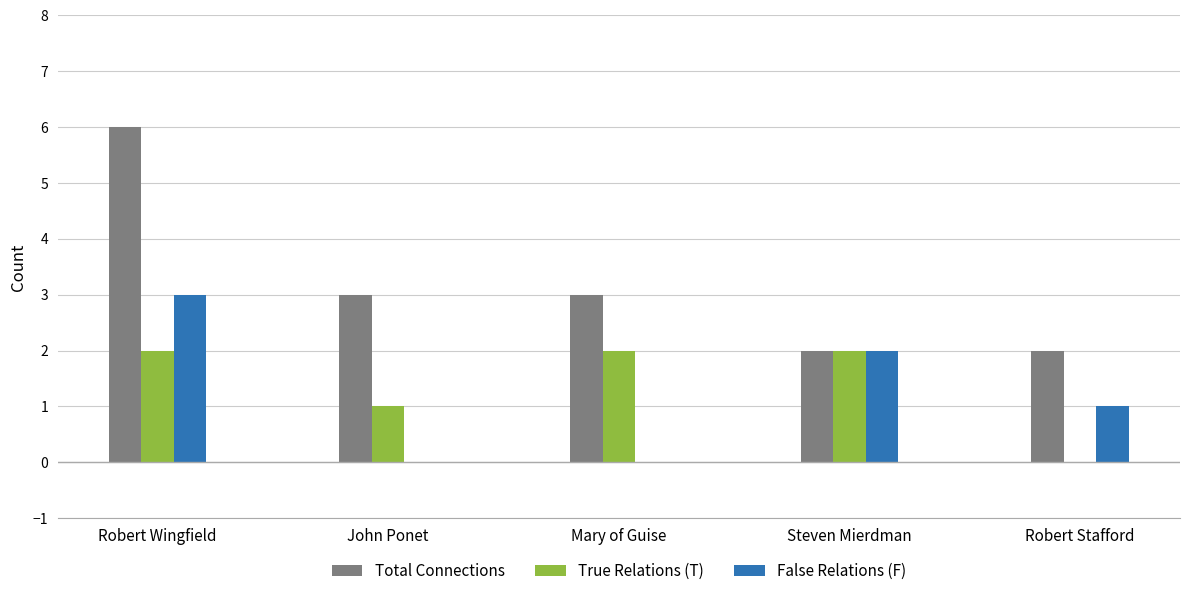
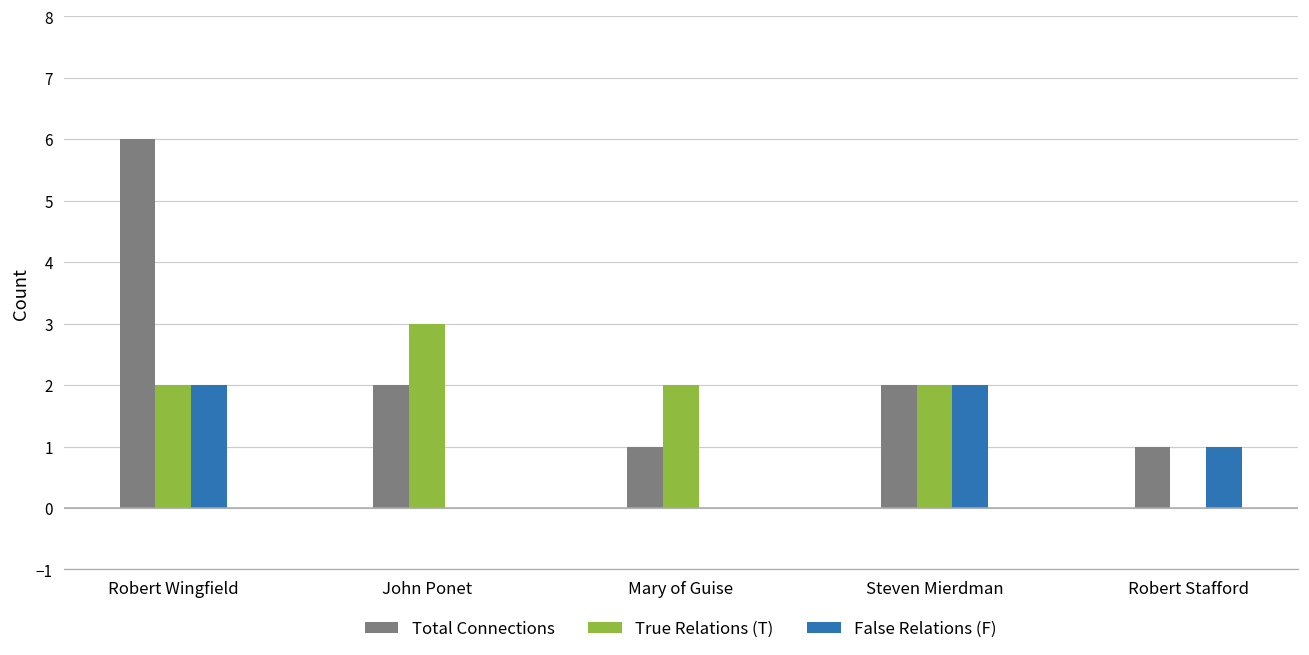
False Relations (F), Robert Wingfield: 3 -> 2
Total Connections, John Ponet: 3 -> 2
True Relations (T), John Ponet: 1 -> 3
Total Connections, Mary of Guise: 3 -> 1
Total Connections, Robert Stafford: 2 -> 1
